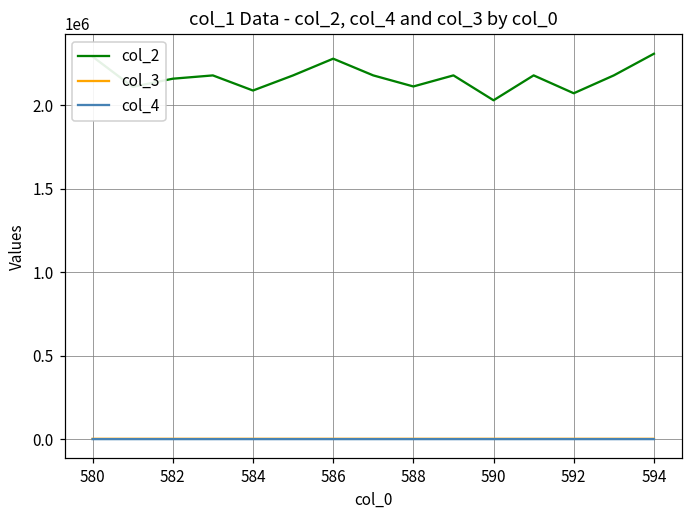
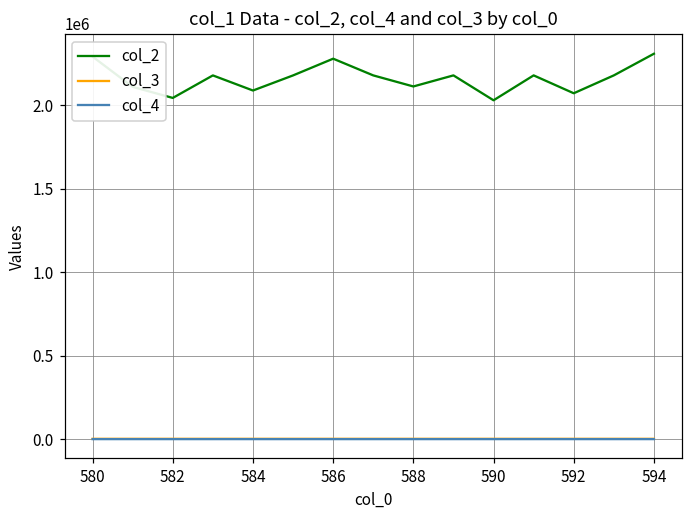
col_2, 582: 2160000 -> 2050000
